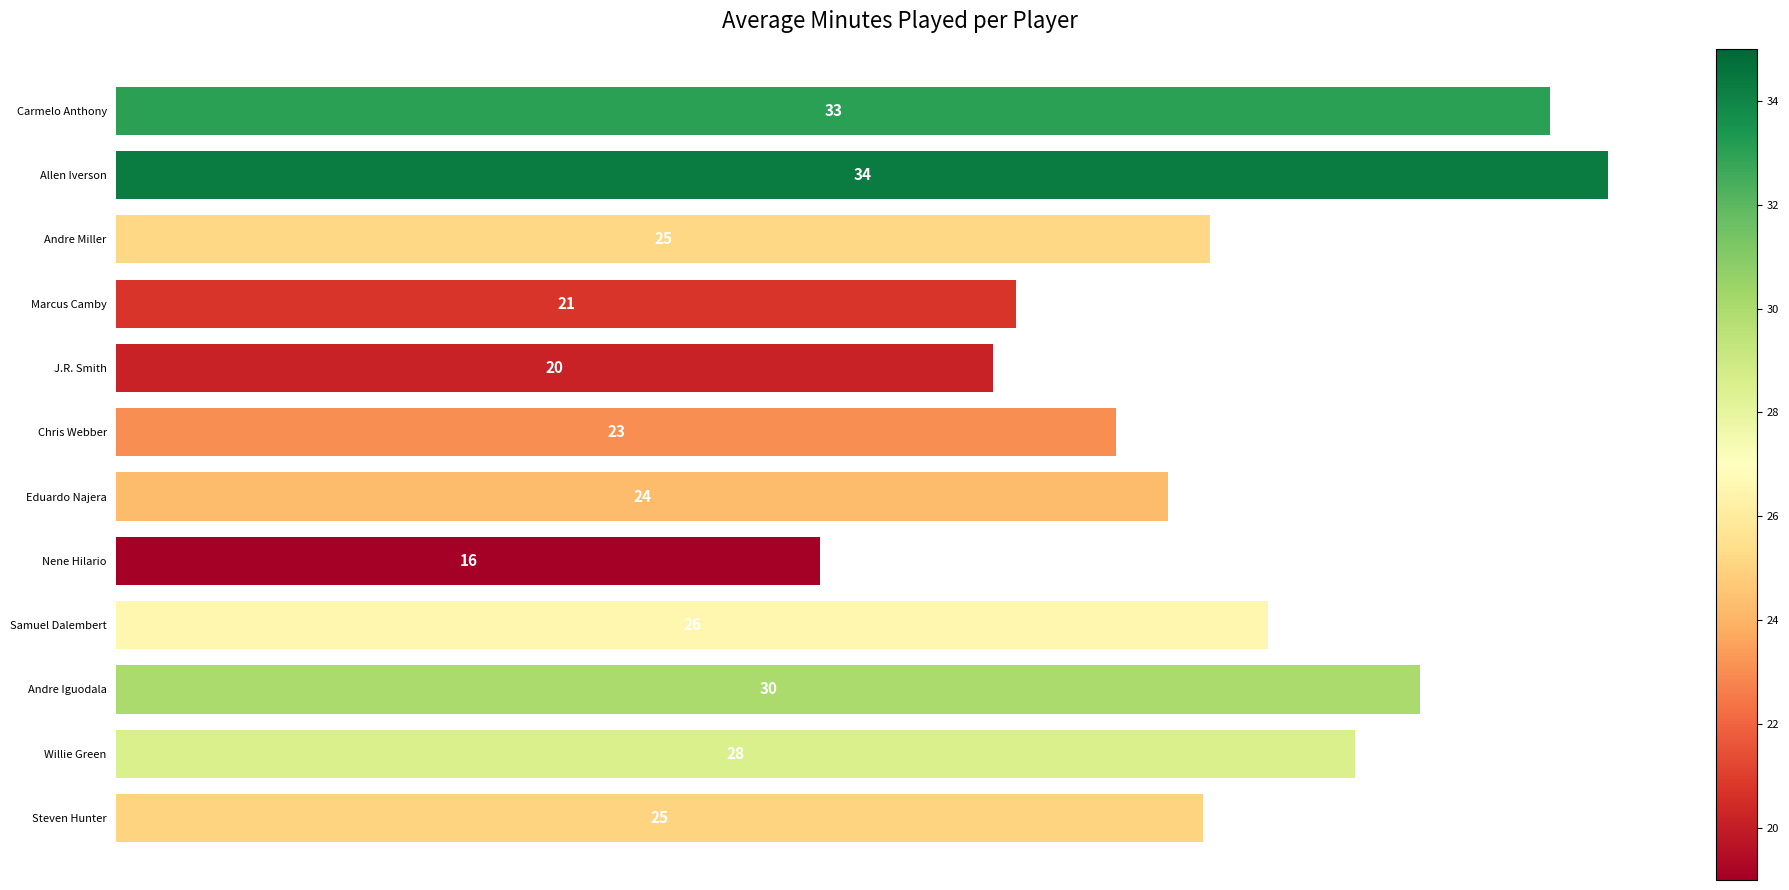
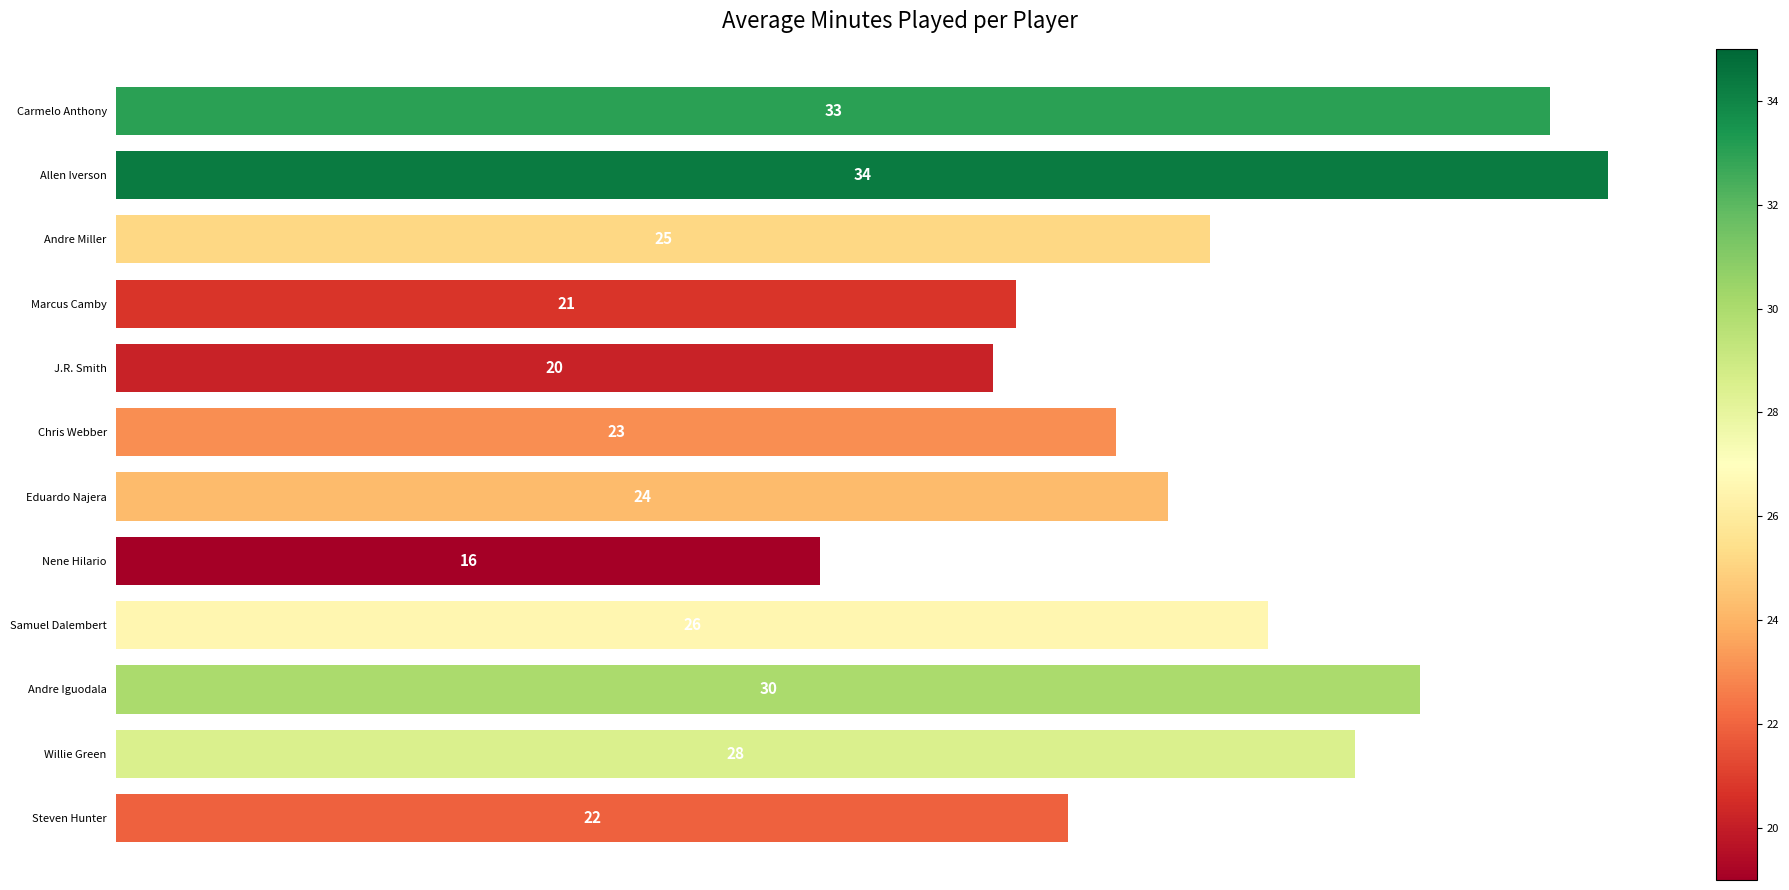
Steven Hunter: 25 -> 22
